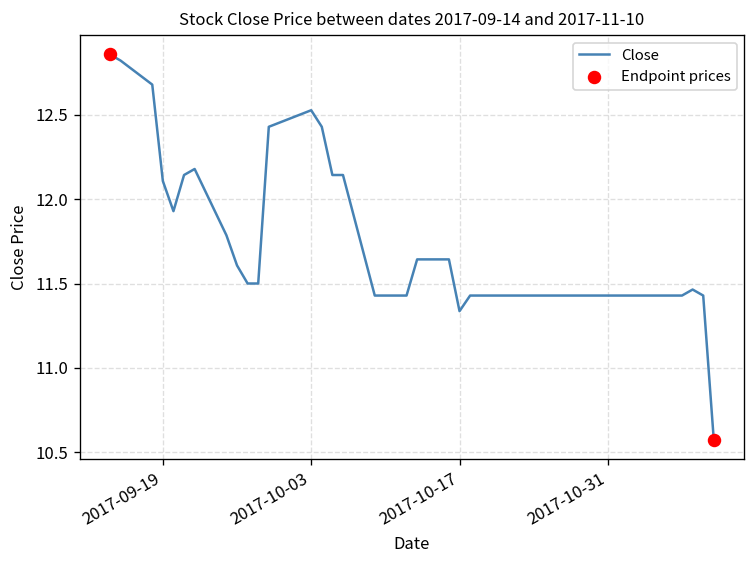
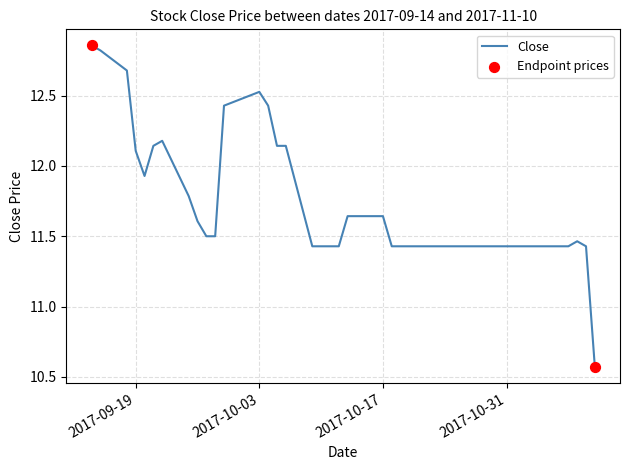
Close, 2017-10-17: 11.34 -> 11.64
